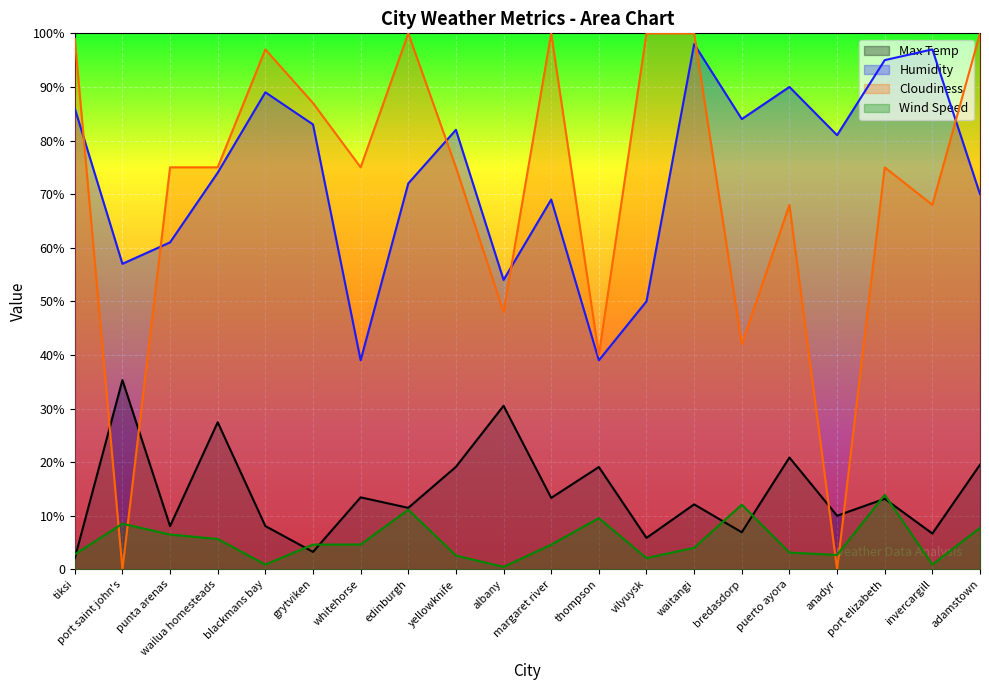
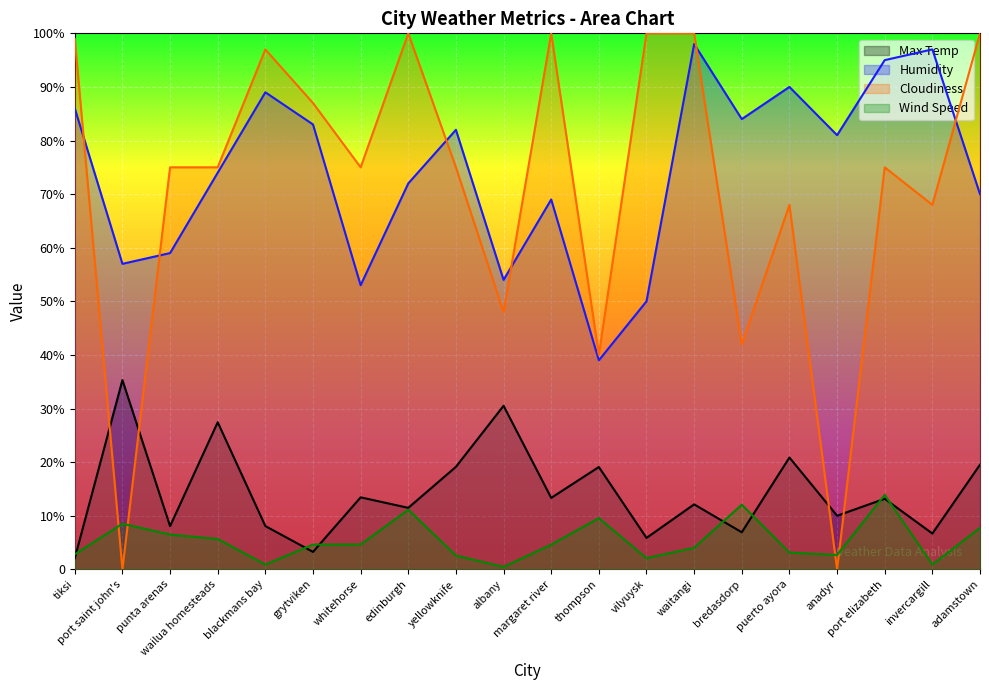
Humidity, punta arenas: 61% -> 59%
Humidity, whitehorse: 39% -> 53%
